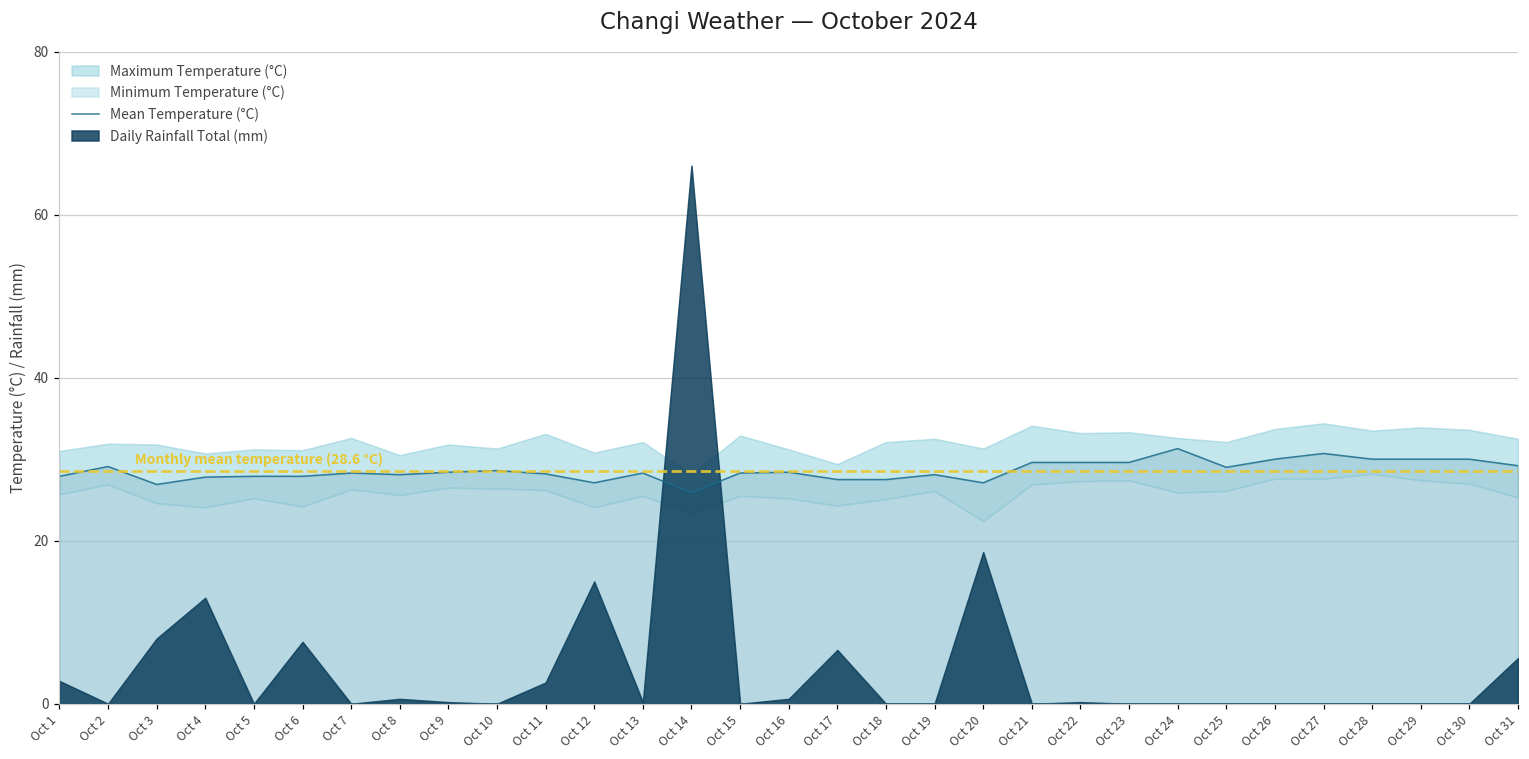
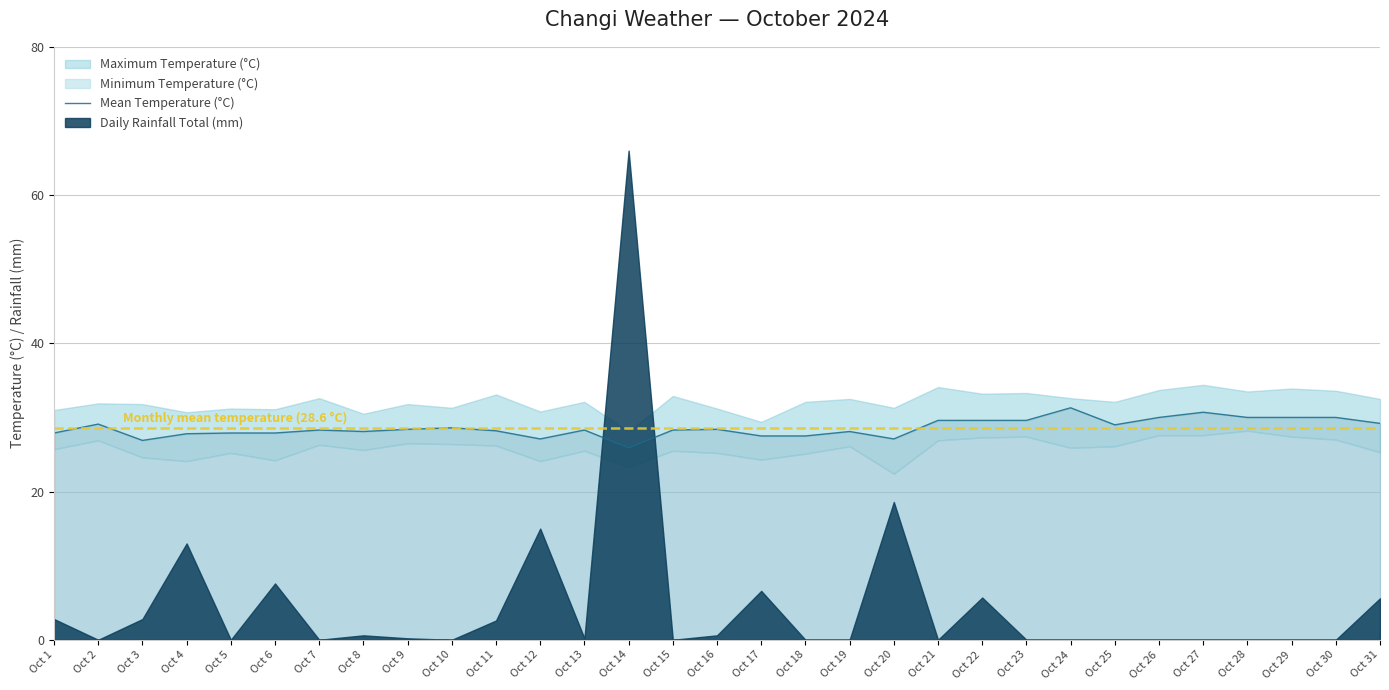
Daily Rainfall Total (mm), Oct 3: 8 -> 3
Daily Rainfall Total (mm), Oct 22: 0 -> 6
